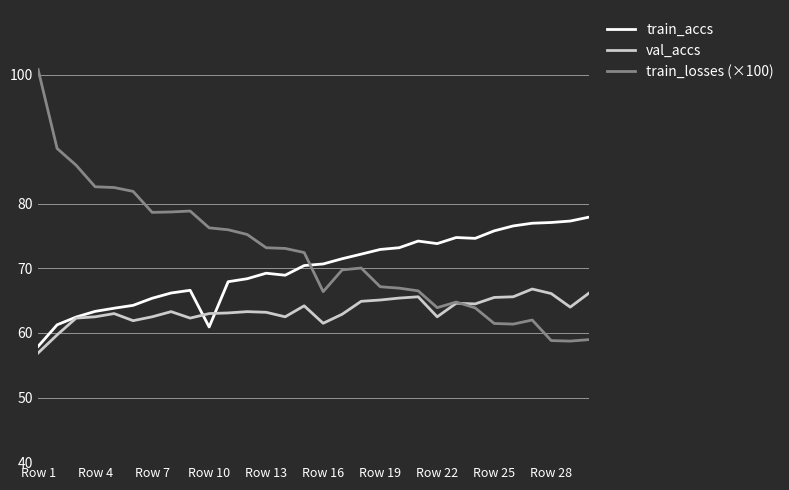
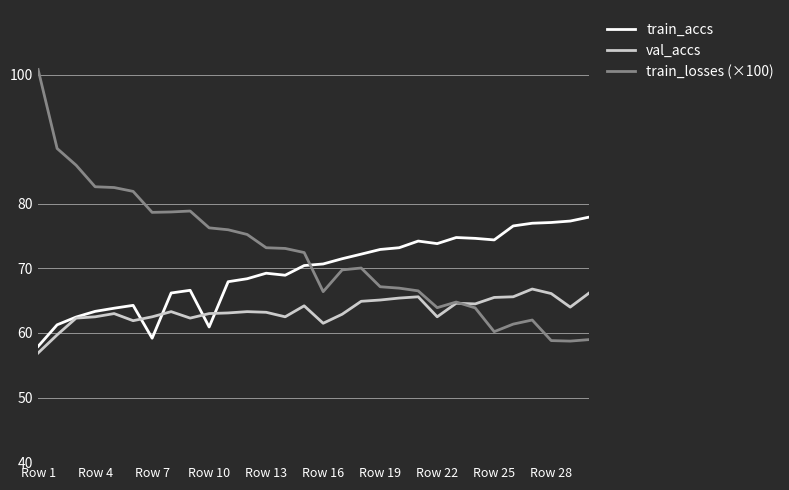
train_accs, Row 7: 65 -> 59
train_accs, Row 25: 76 -> 74
train_losses (×100), Row 25: 61 -> 60
